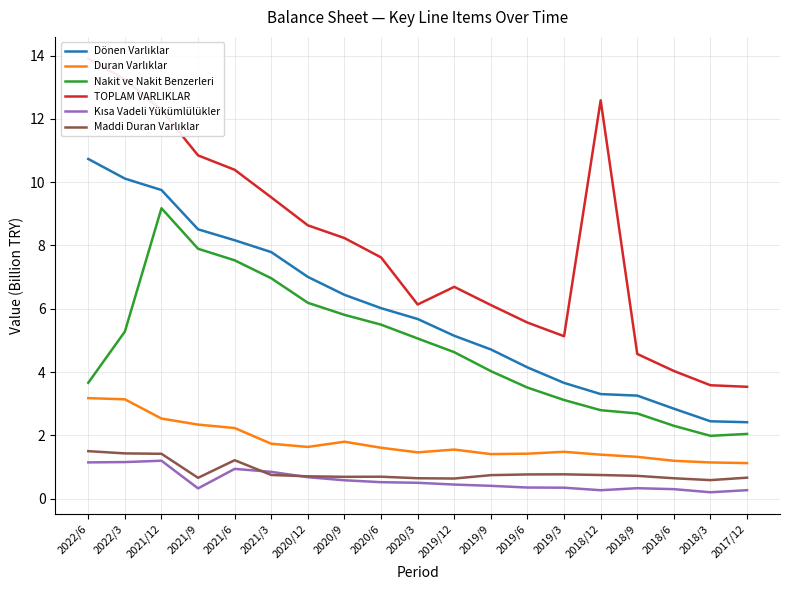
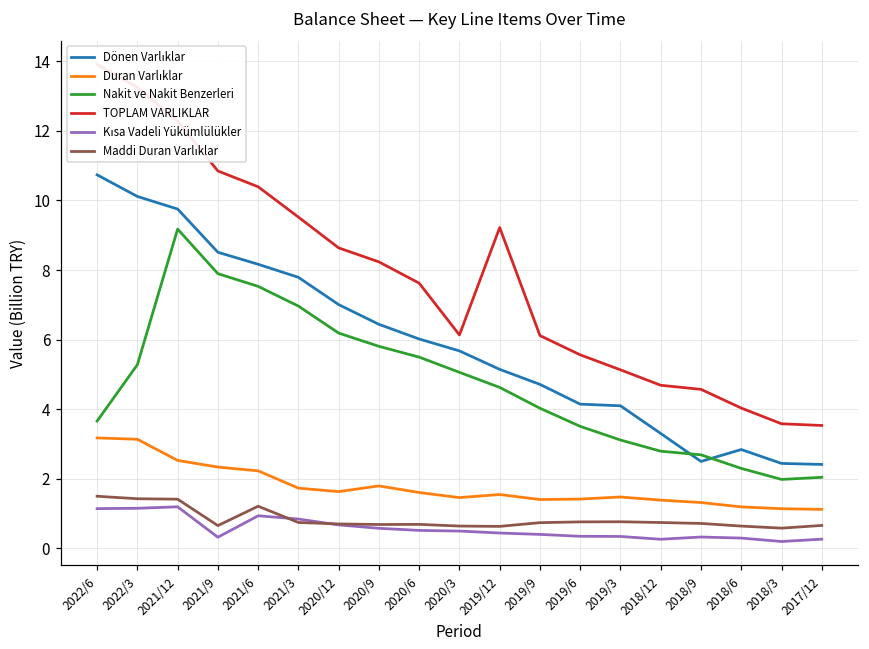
TOPLAM VARLIKLAR, 2019/12: 6.7 -> 9.2
Dönen Varlıklar, 2019/3: 3.7 -> 4.1
TOPLAM VARLIKLAR, 2018/12: 12.6 -> 4.7
Dönen Varlıklar, 2018/9: 3.3 -> 2.5
